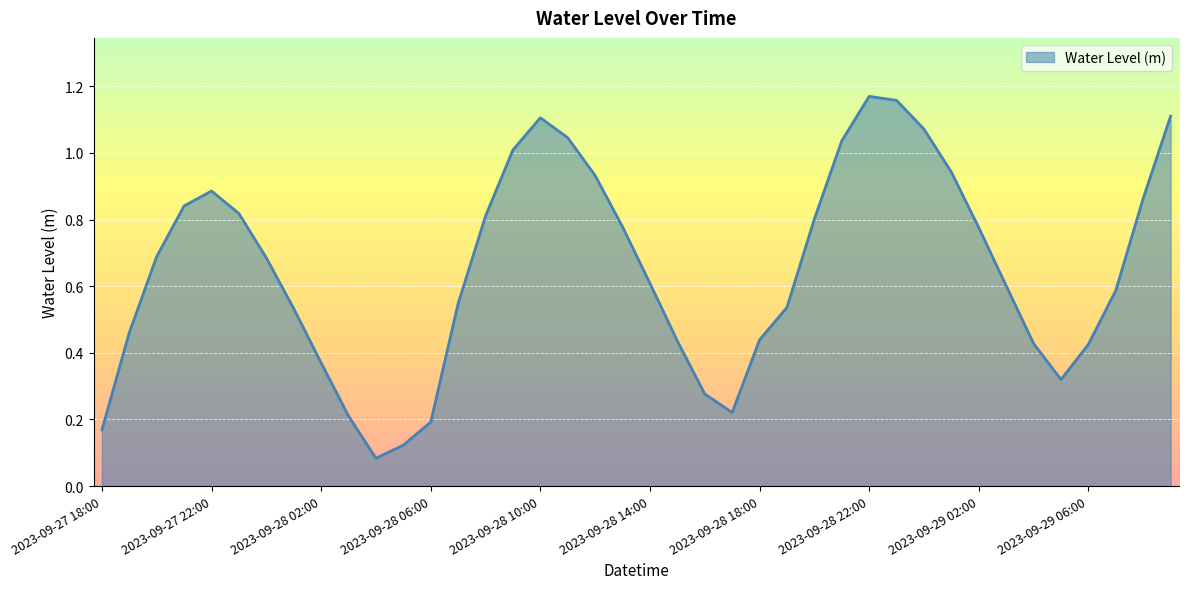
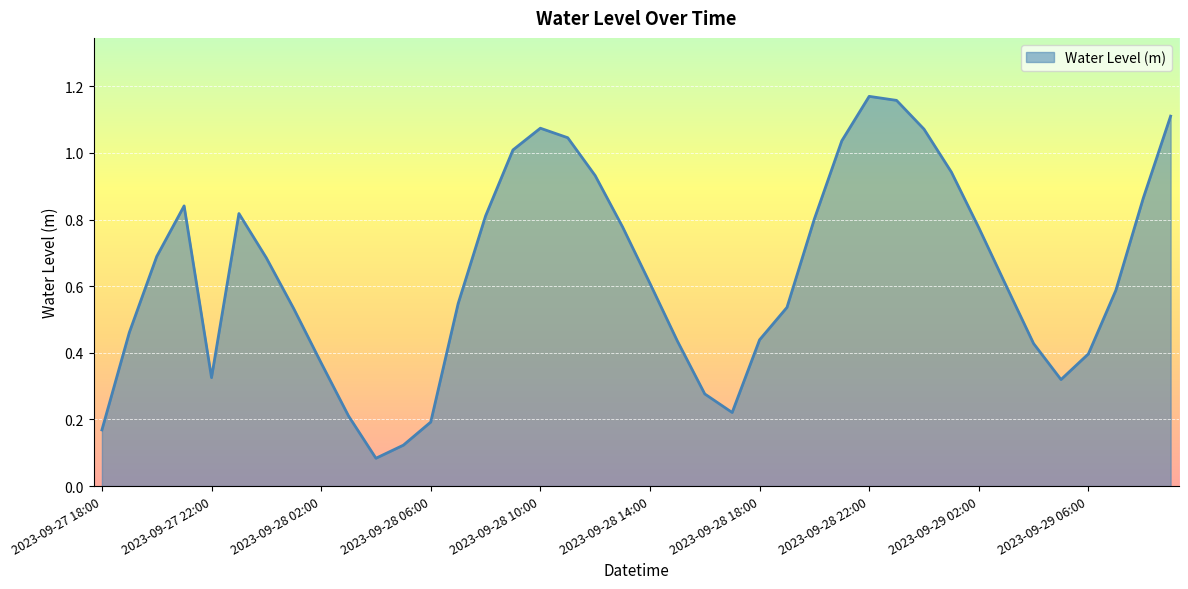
2023-09-27 22:00: 0.89 -> 0.33
2023-09-28 10:00: 1.11 -> 1.07
2023-09-29 06:00: 0.43 -> 0.40
